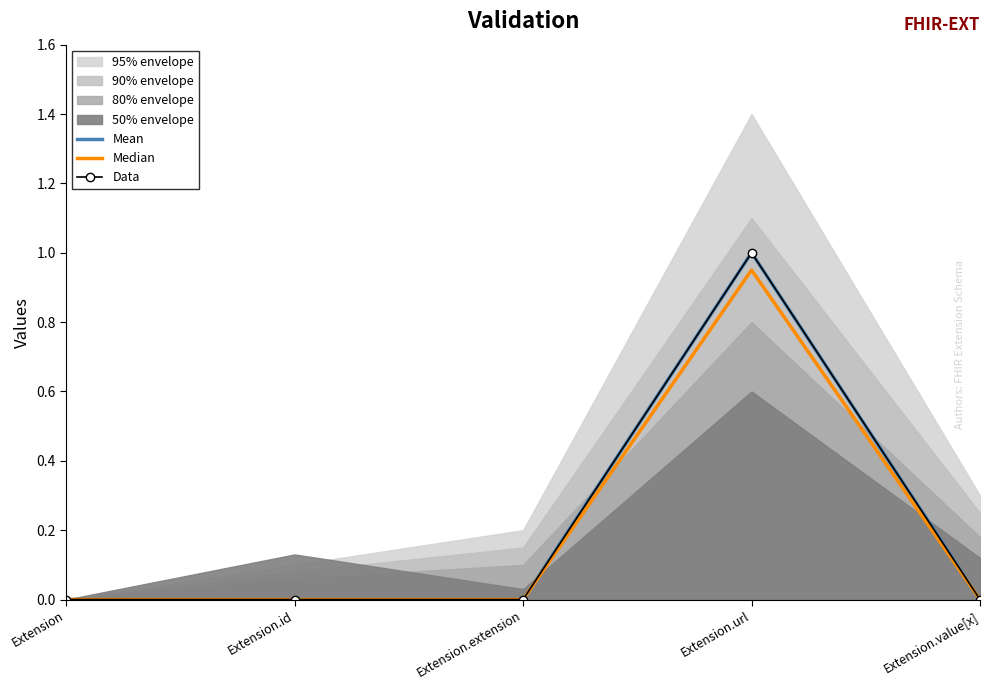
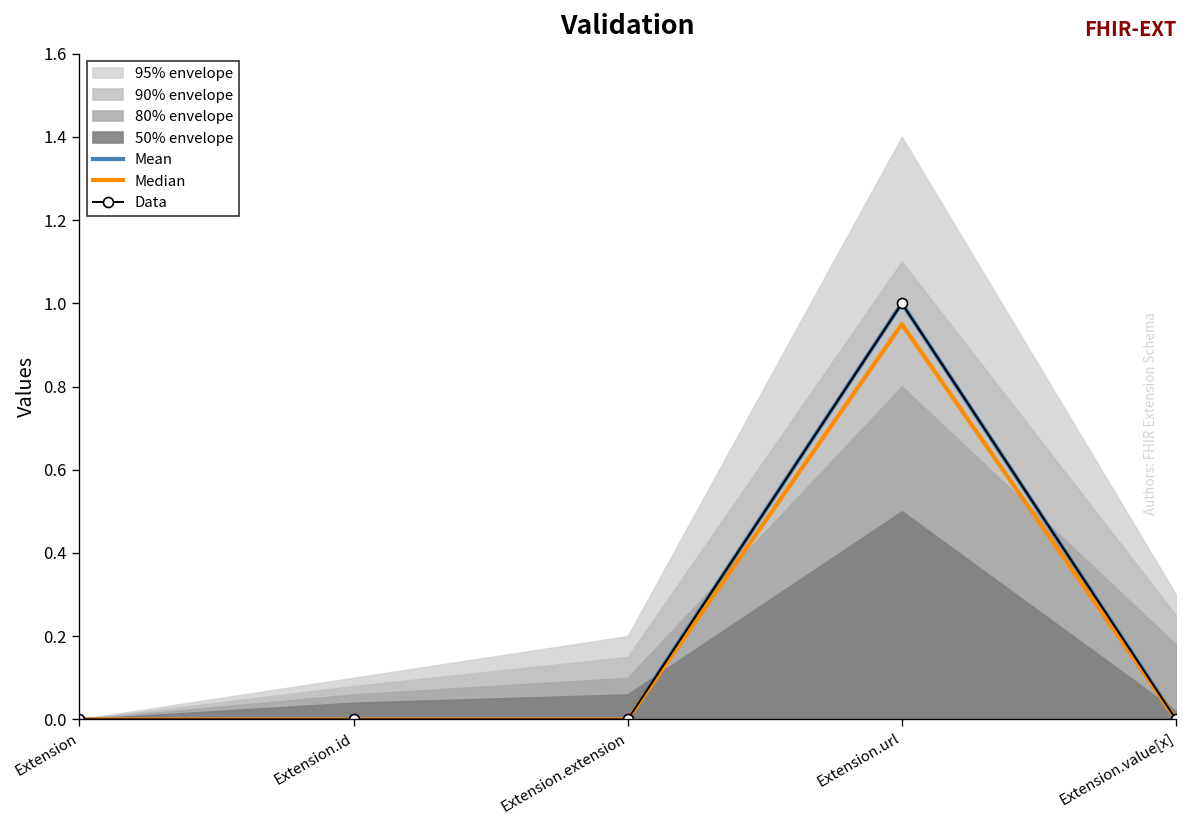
50% envelope, Extension.id: 0.13 -> 0.04
50% envelope, Extension.extension: 0.03 -> 0.06
50% envelope, Extension.url: 0.6 -> 0.5
50% envelope, Extension.value[x]: 0.12 -> 0.02
